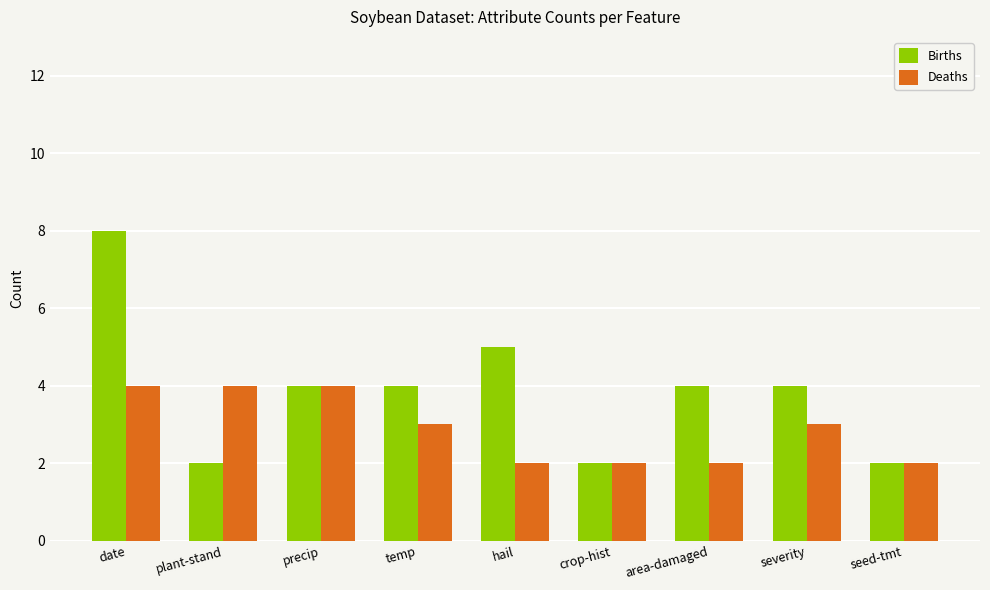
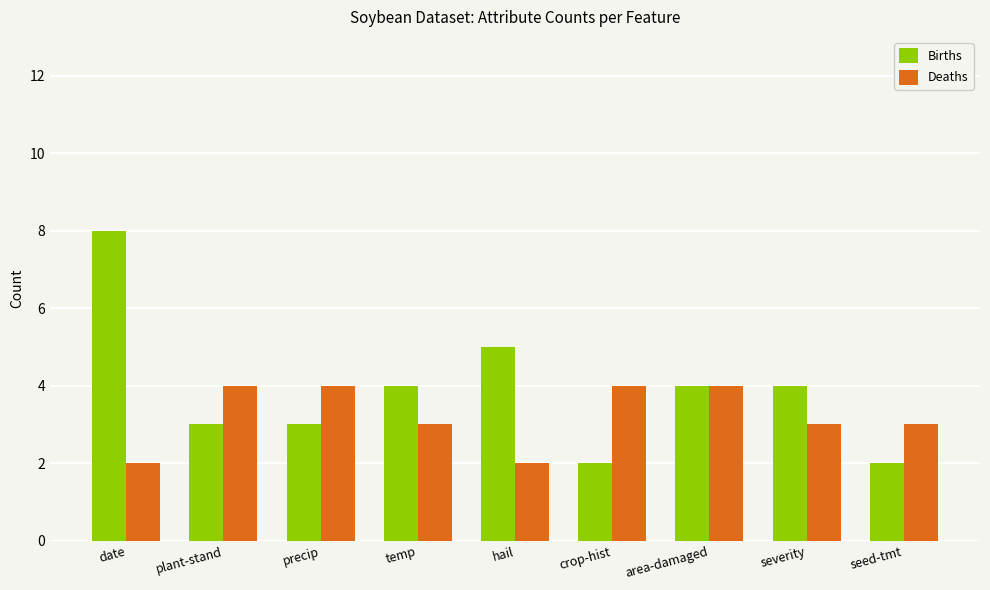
Deaths, date: 4 -> 2
Births, plant-stand: 2 -> 3
Births, precip: 4 -> 3
Deaths, crop-hist: 2 -> 4
Deaths, area-damaged: 2 -> 4
Deaths, seed-tmt: 2 -> 3
